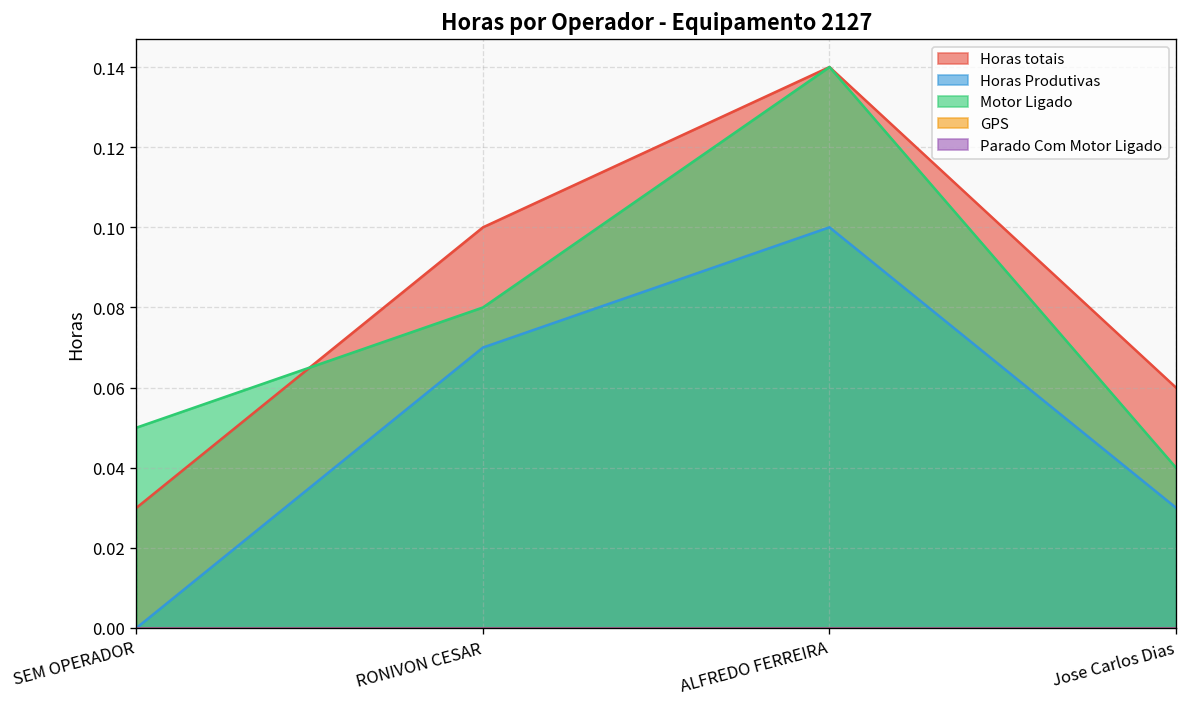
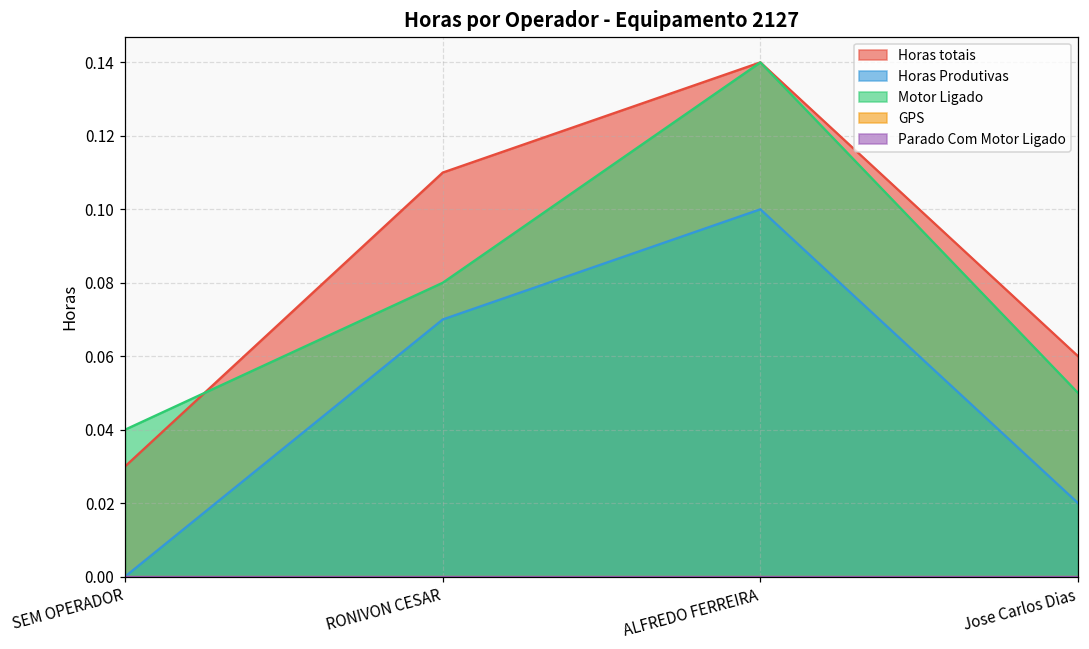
Motor Ligado, SEM OPERADOR: 0.05 -> 0.04
Horas totais, RONIVON CESAR: 0.10 -> 0.11
Horas Produtivas, Jose Carlos Dias: 0.03 -> 0.02
Motor Ligado, Jose Carlos Dias: 0.04 -> 0.05
